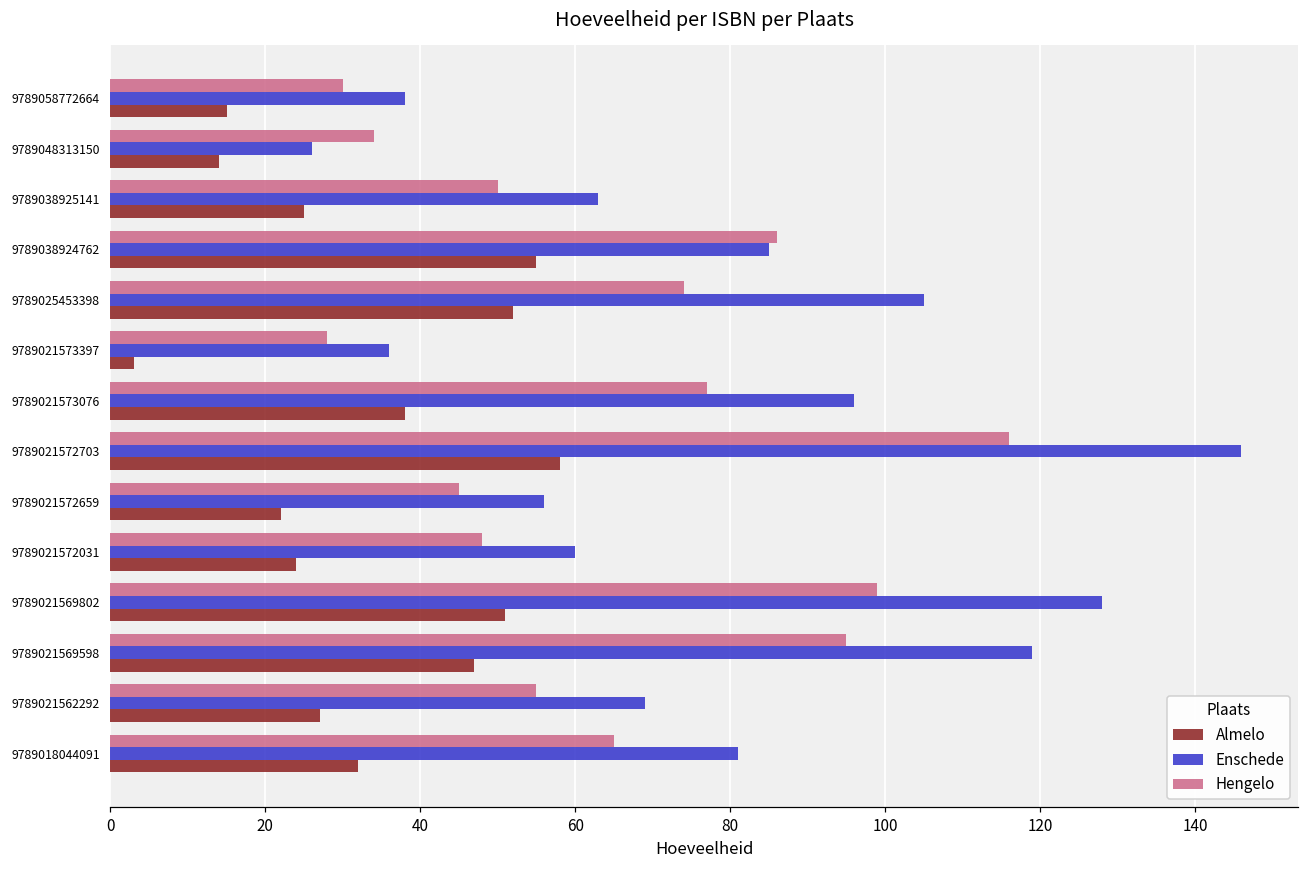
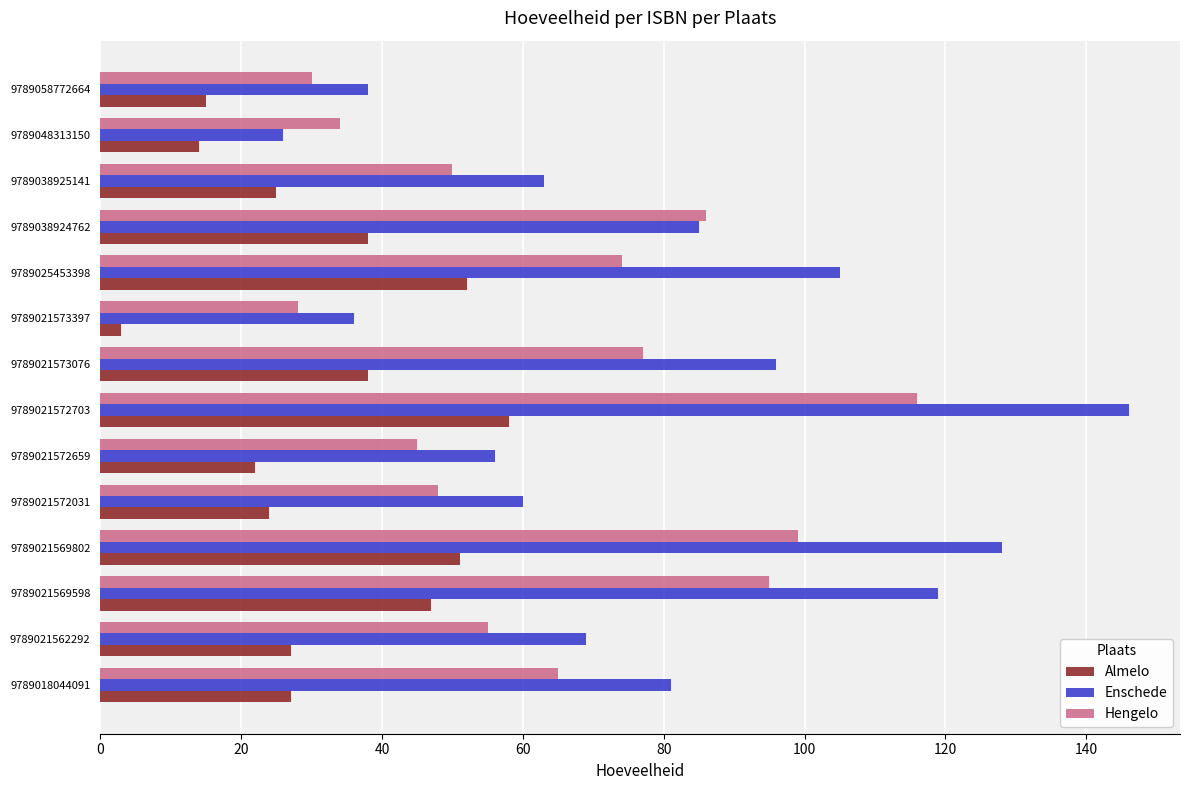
Almelo, 9789038924762: 55 -> 38
Almelo, 9789018044091: 32 -> 27
